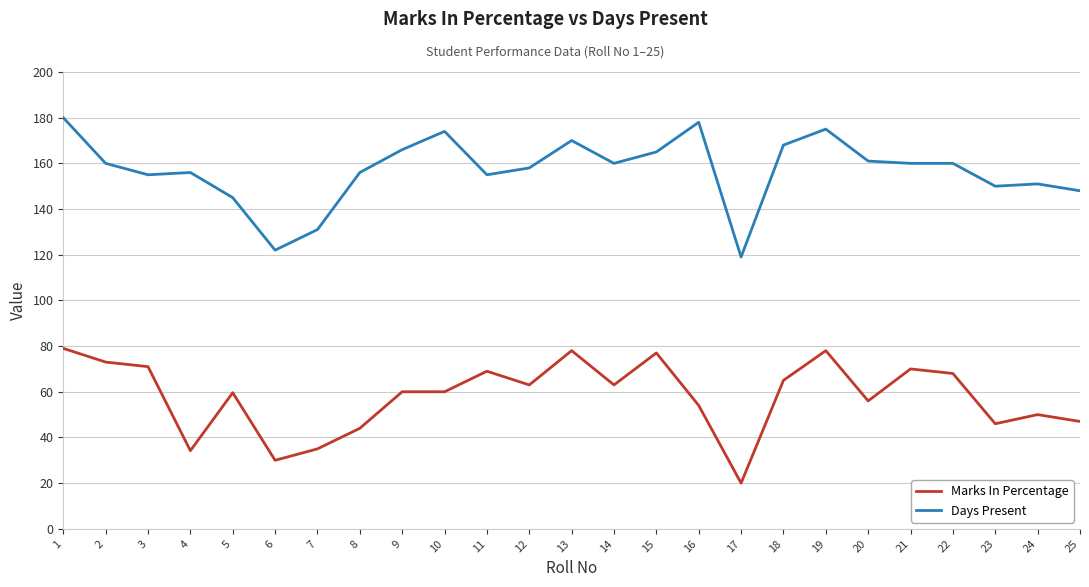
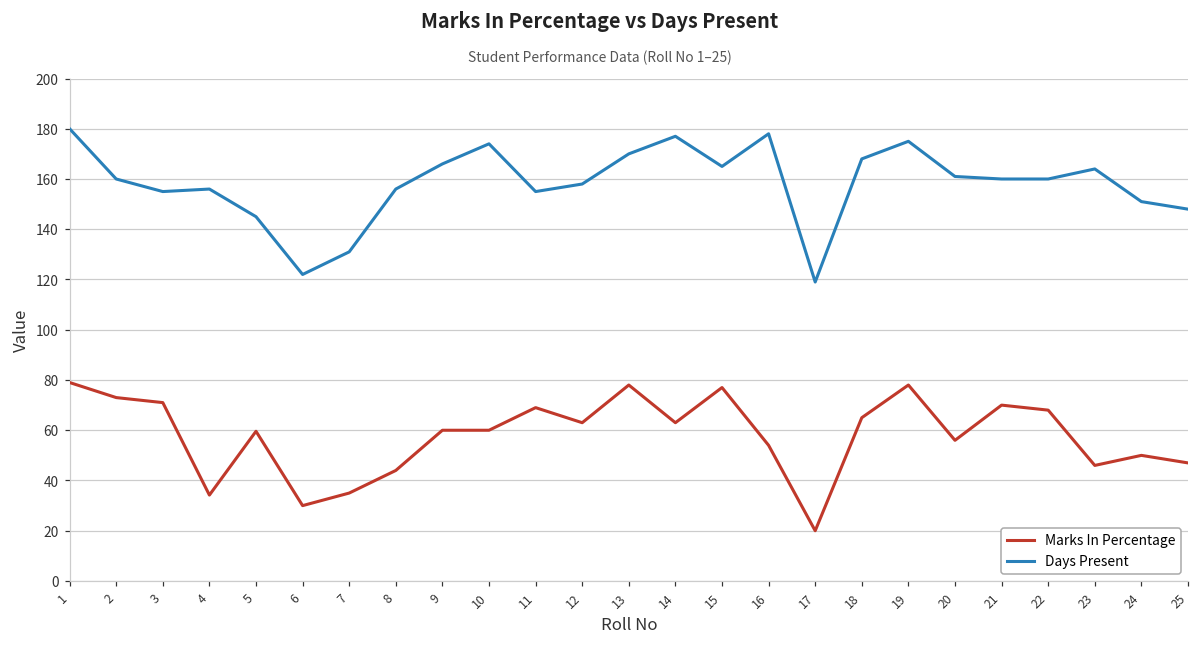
Days Present, 14: 160 -> 177
Days Present, 23: 150 -> 164
